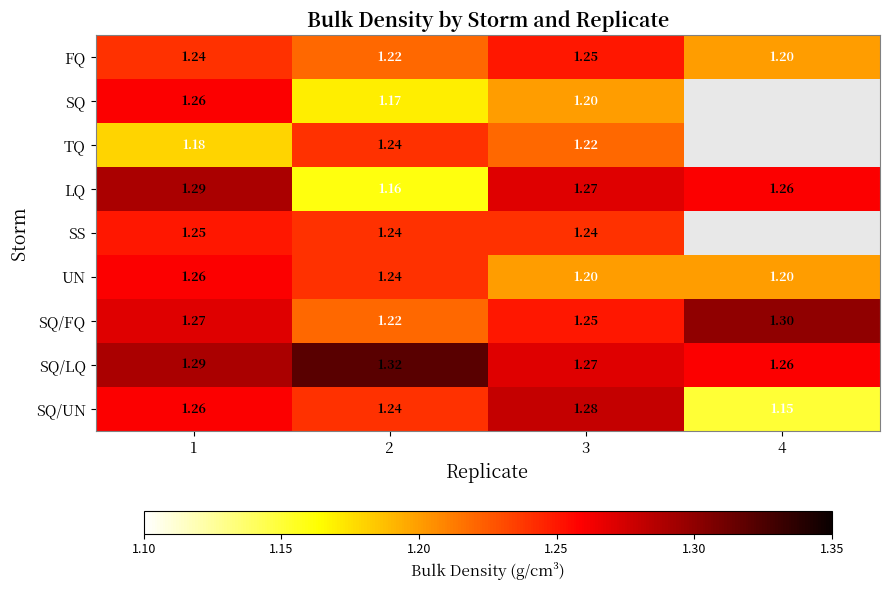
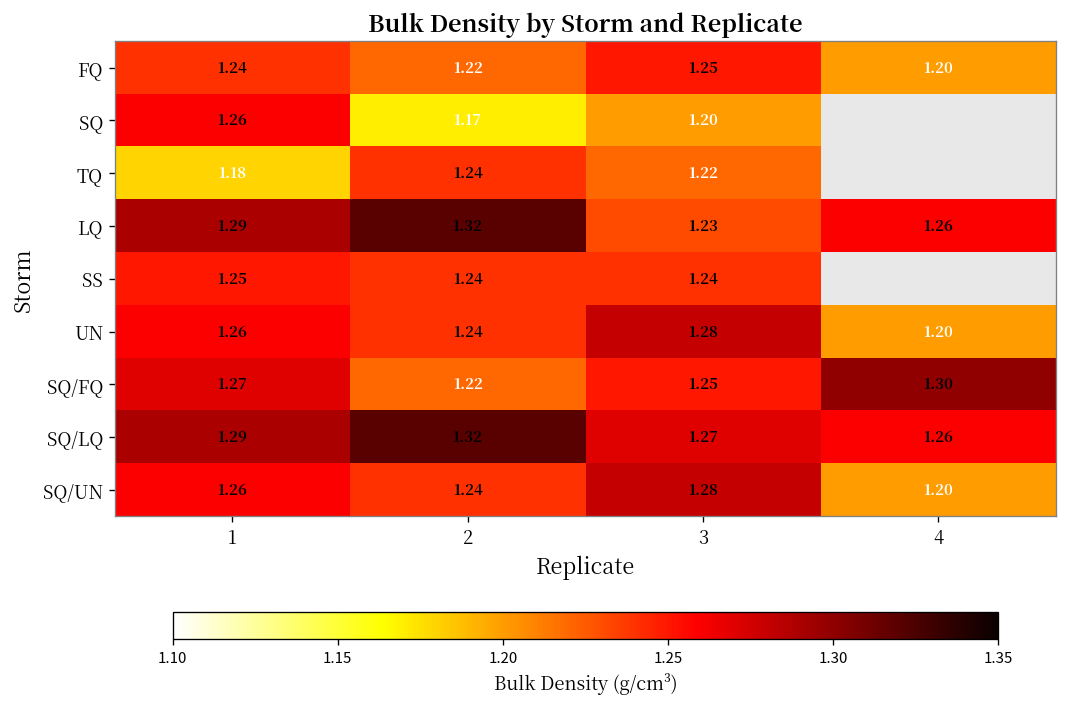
LQ, 2: 1.16 -> 1.32
LQ, 3: 1.27 -> 1.23
UN, 3: 1.20 -> 1.28
SQ/UN, 4: 1.15 -> 1.20
